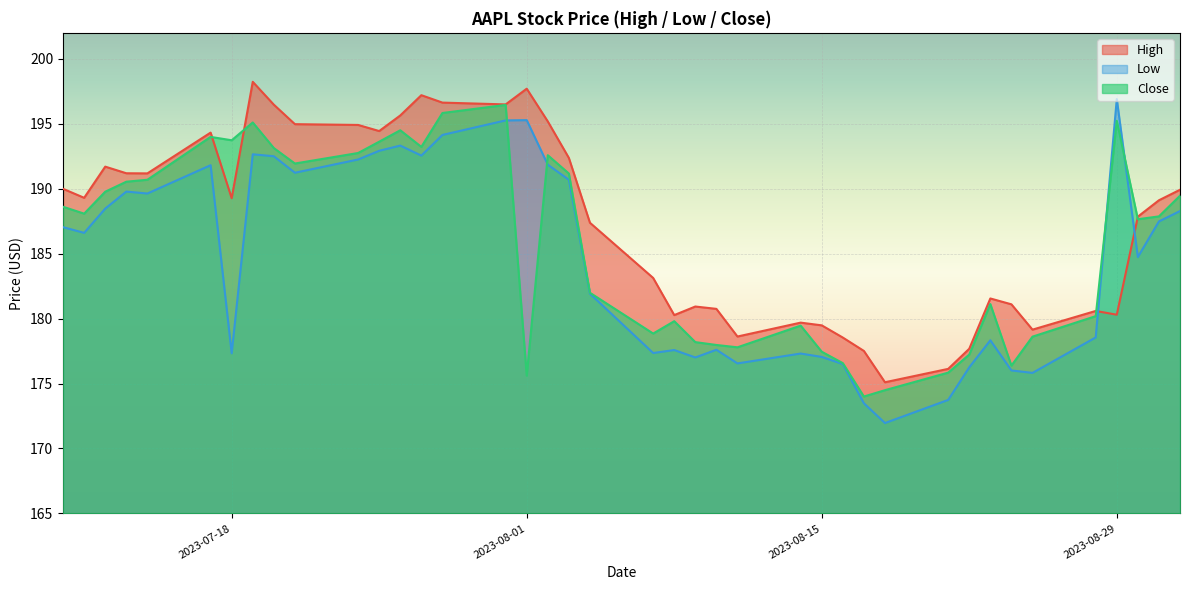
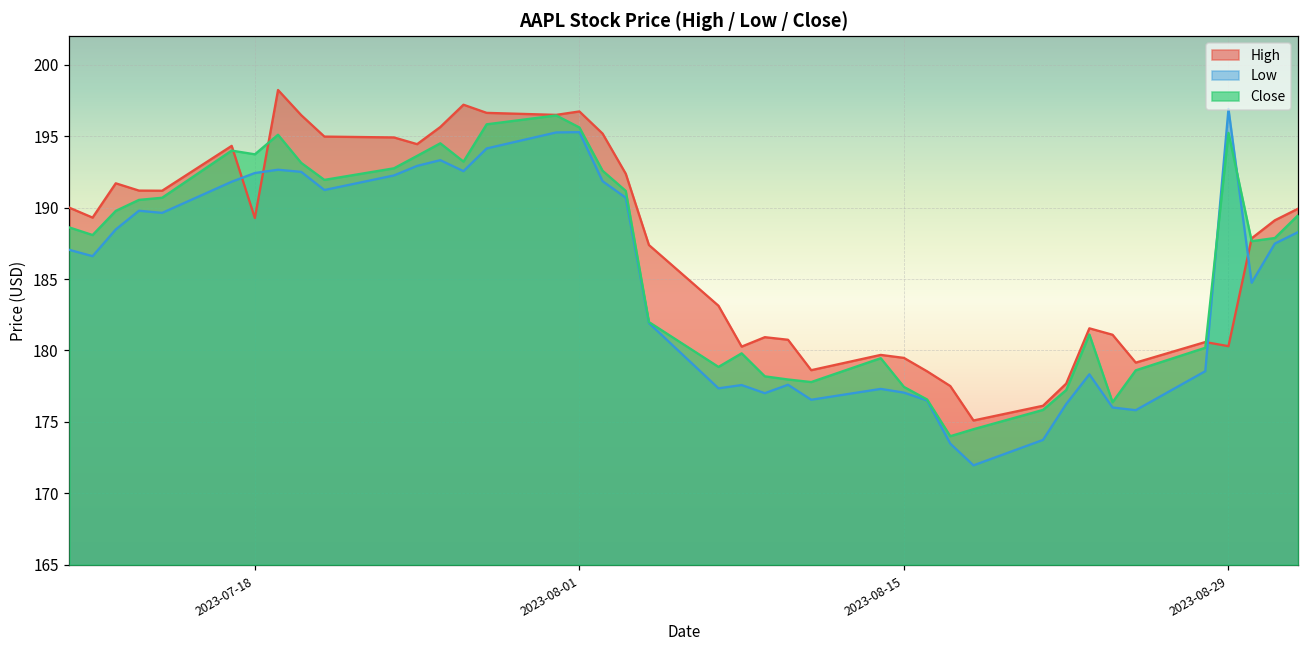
Low, 2023-07-18: 177.3 -> 192.4
High, 2023-08-01: 197.7 -> 196.7
Close, 2023-08-01: 175.6 -> 195.6
